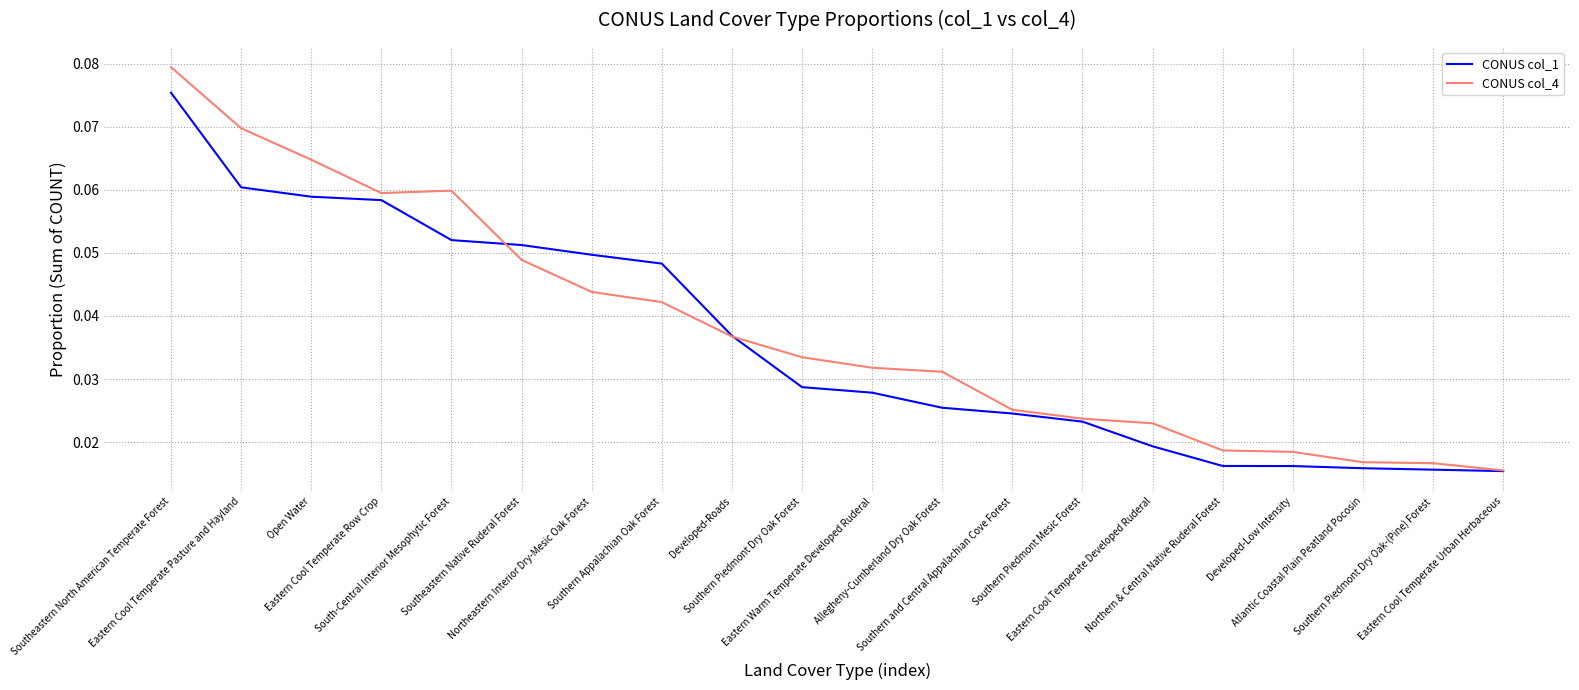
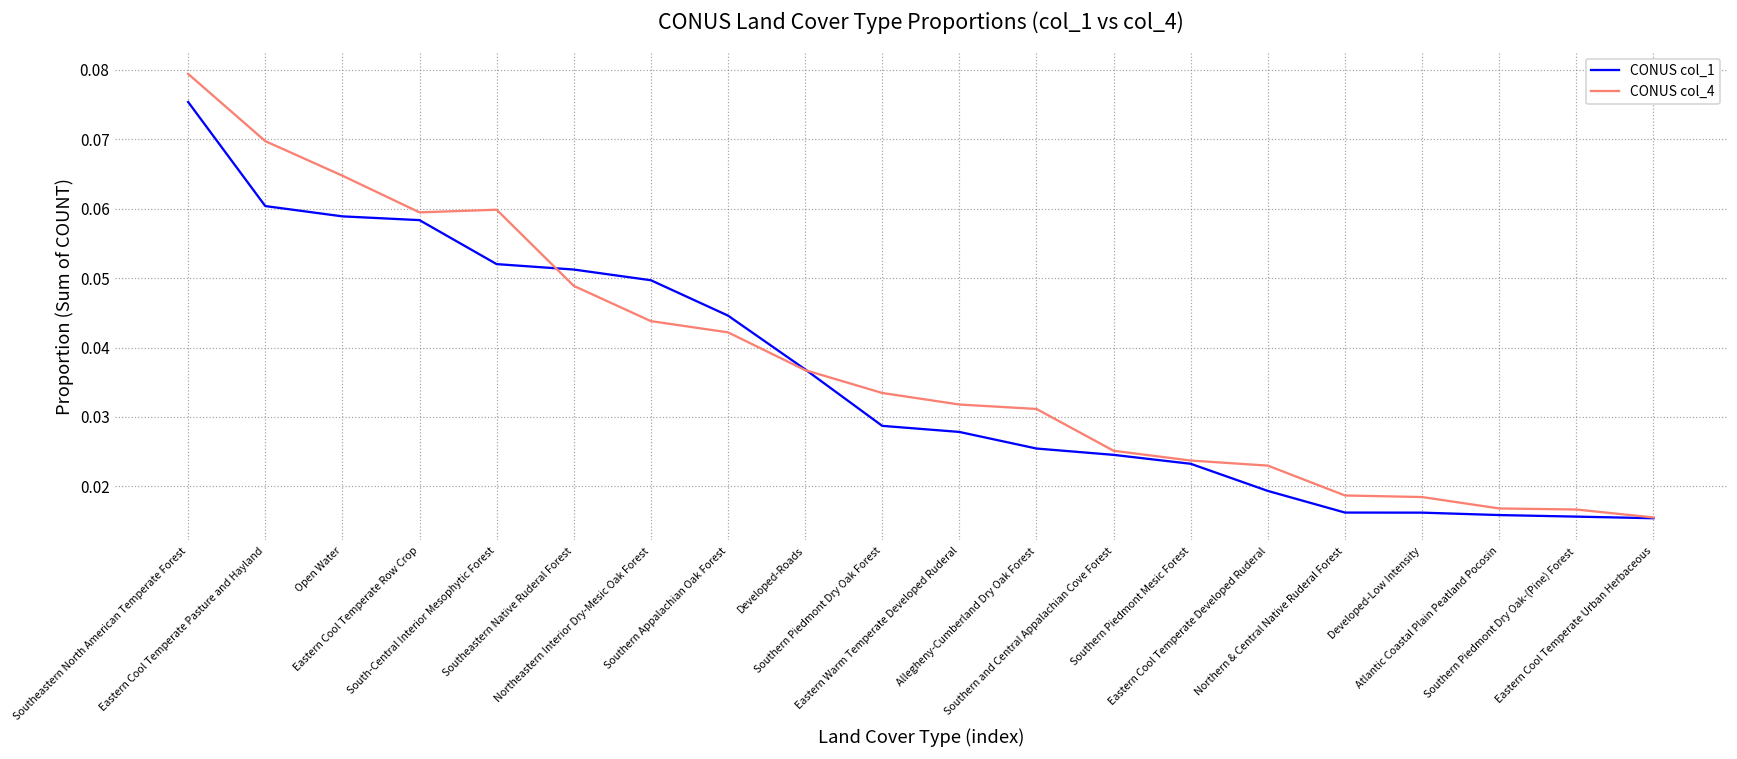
CONUS col_1, Southern Appalachian Oak Forest: 0.048 -> 0.045
